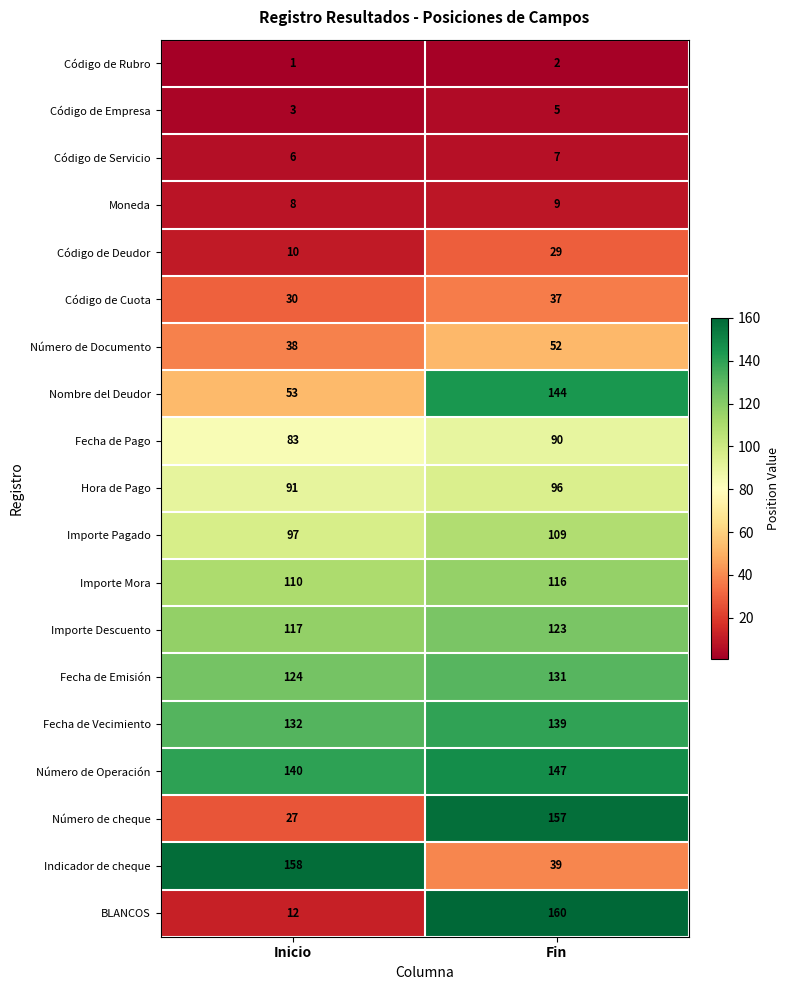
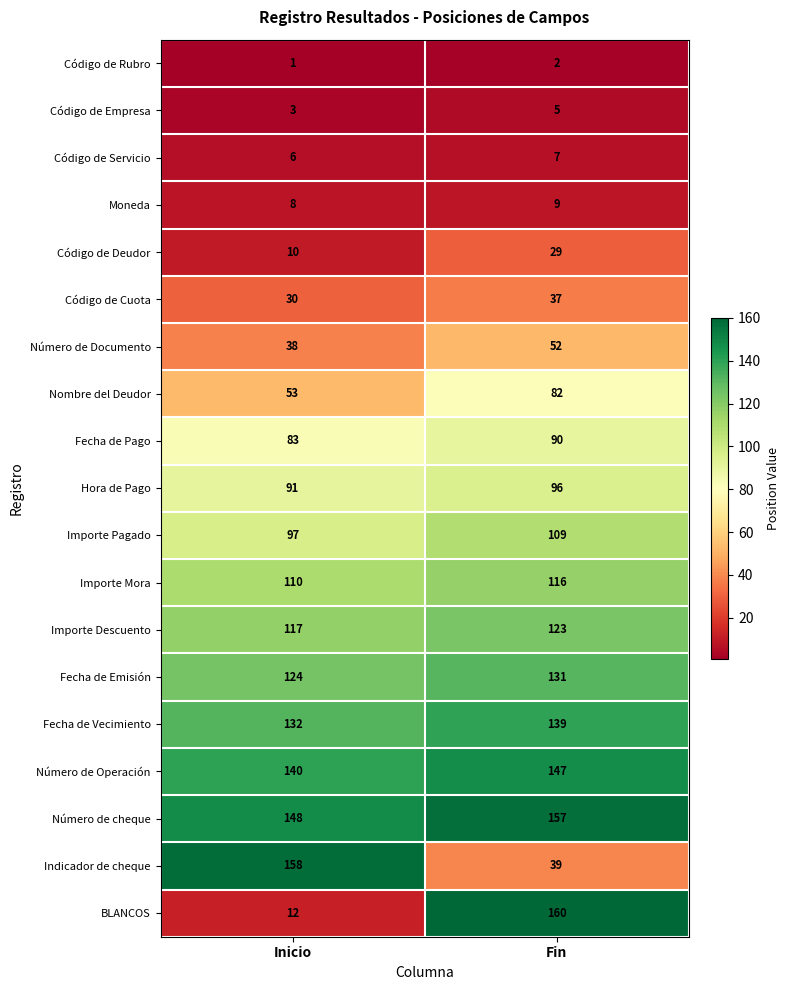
Nombre del Deudor, Fin: 144 -> 82
Número de cheque, Inicio: 27 -> 148
